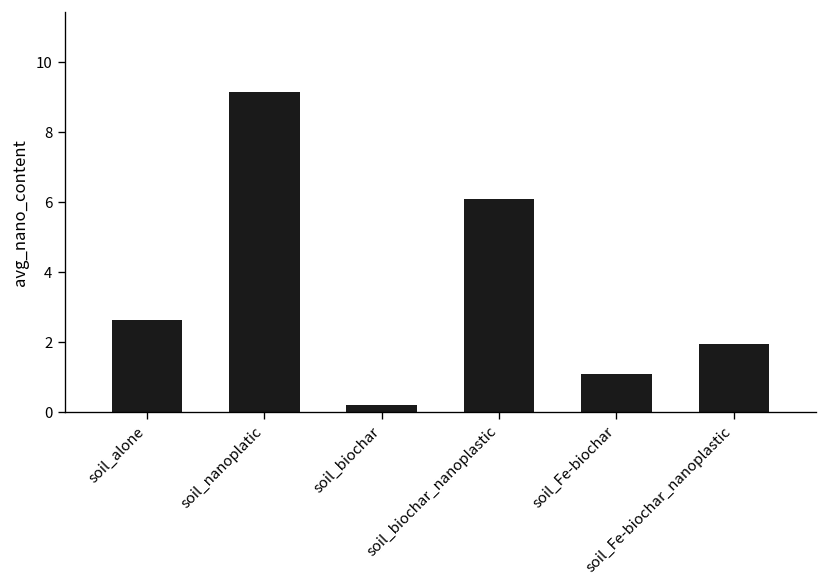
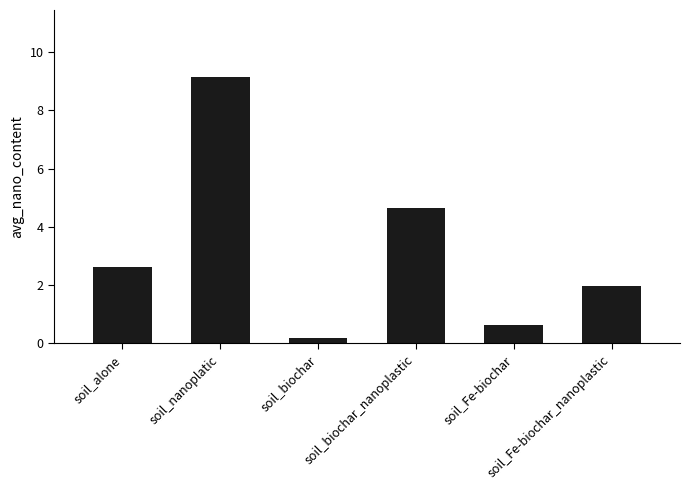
soil_biochar_nanoplastic: 6.1 -> 4.7
soil_Fe-biochar: 1.1 -> 0.6
